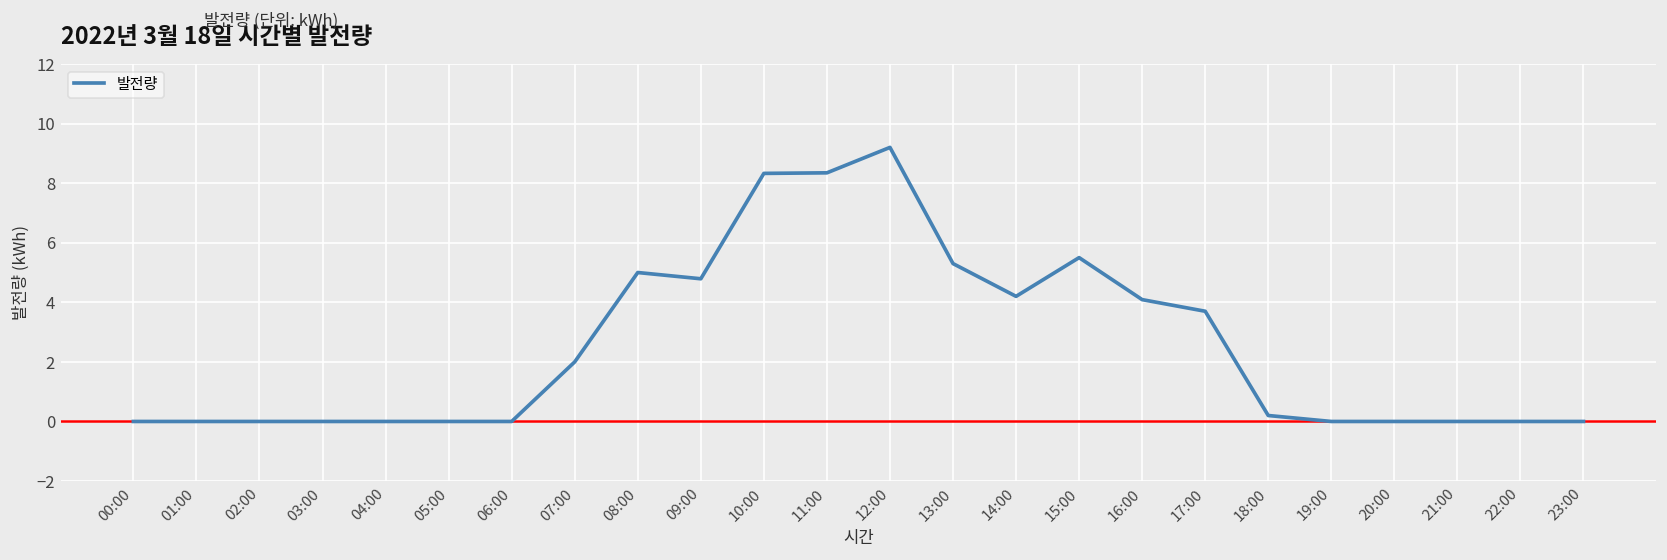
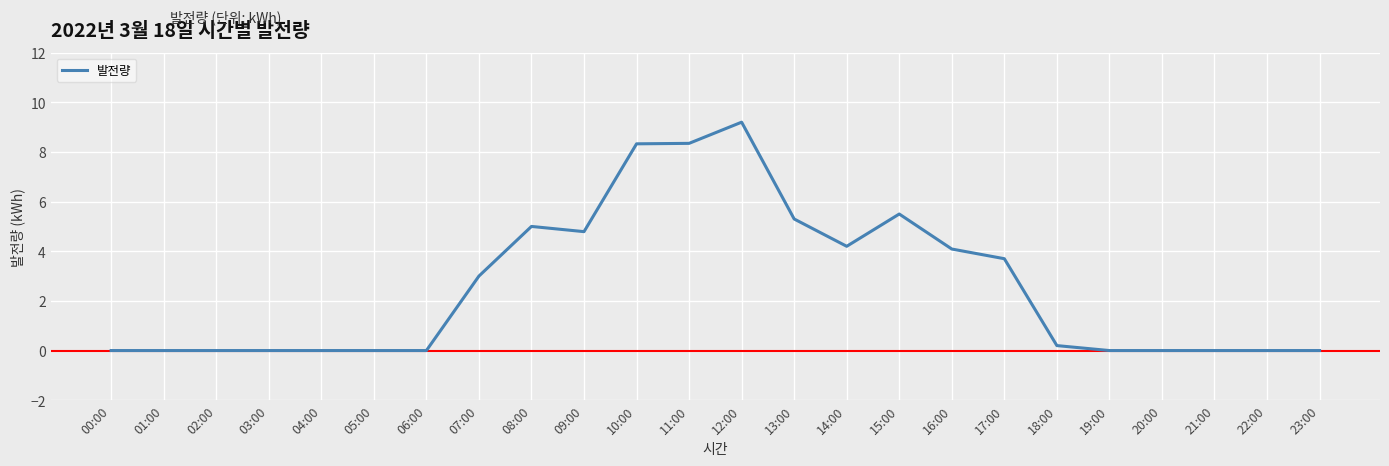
07:00: 2 -> 3
